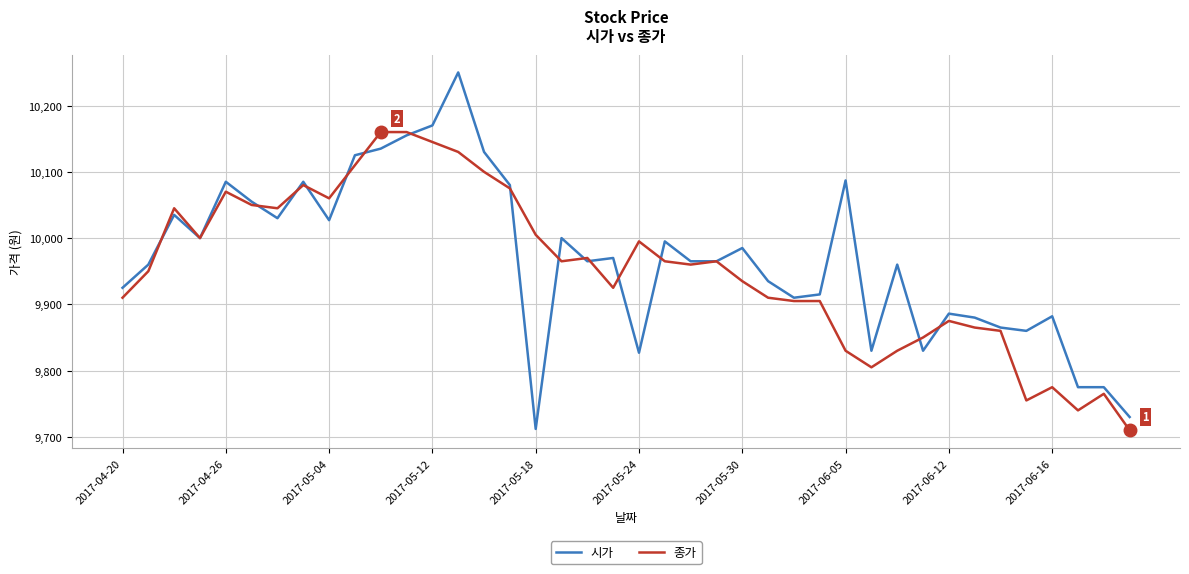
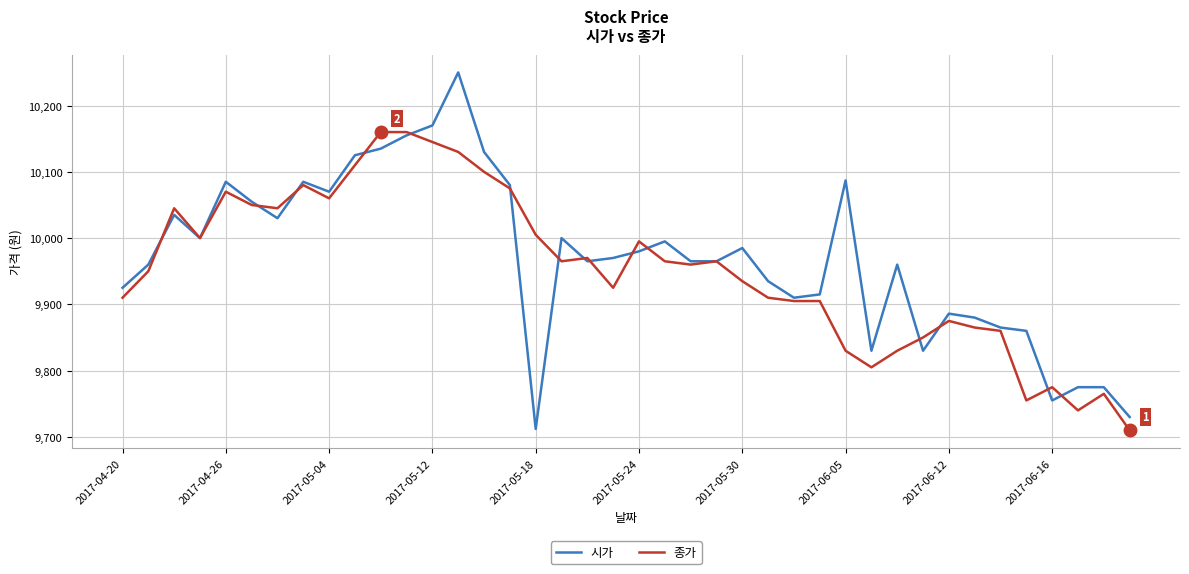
시가, 2017-05-04: 10,030 -> 10,070
시가, 2017-05-24: 9,830 -> 9,980
시가, 2017-06-16: 9,880 -> 9,760
